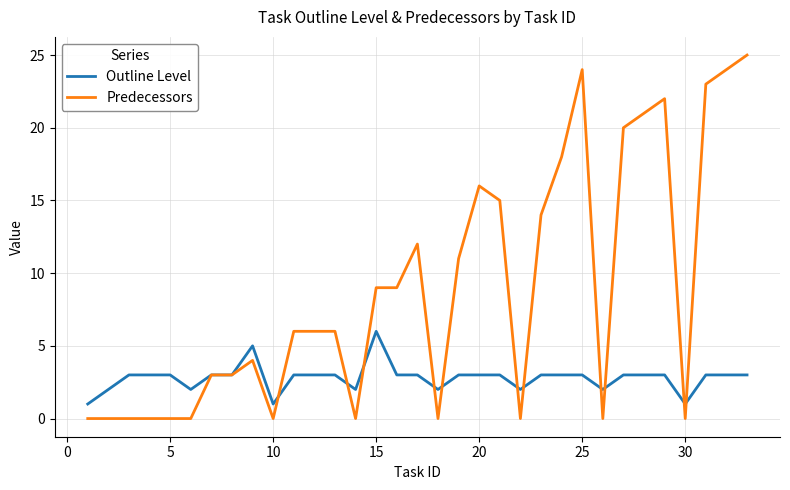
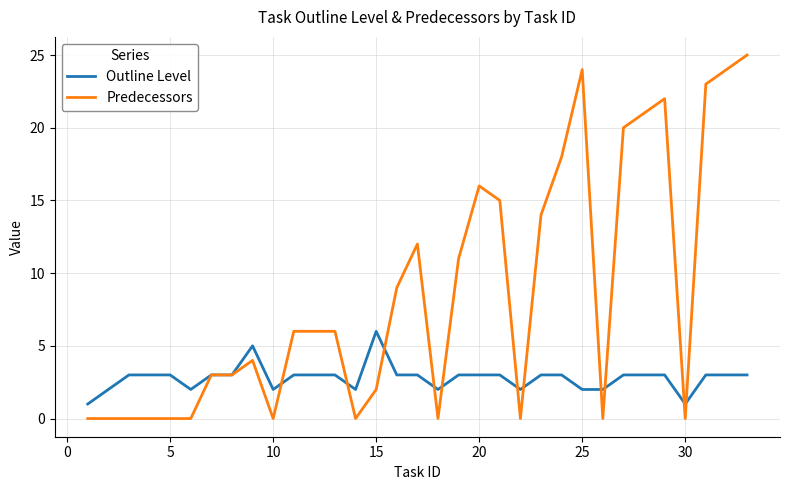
Outline Level, 10: 1 -> 2
Predecessors, 15: 9 -> 2
Outline Level, 25: 3 -> 2
